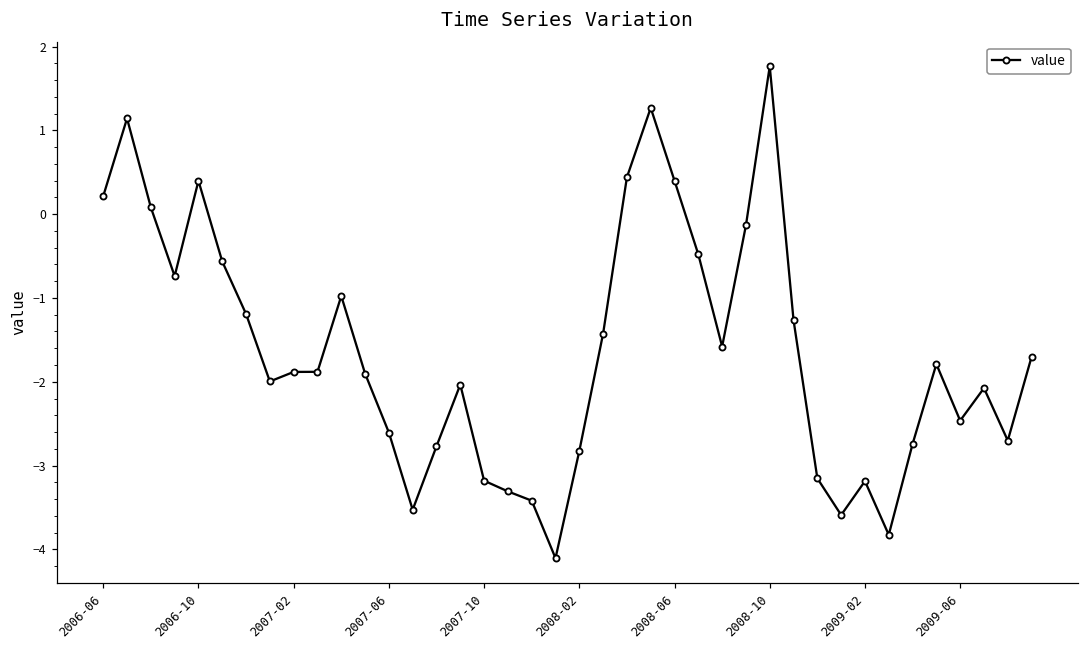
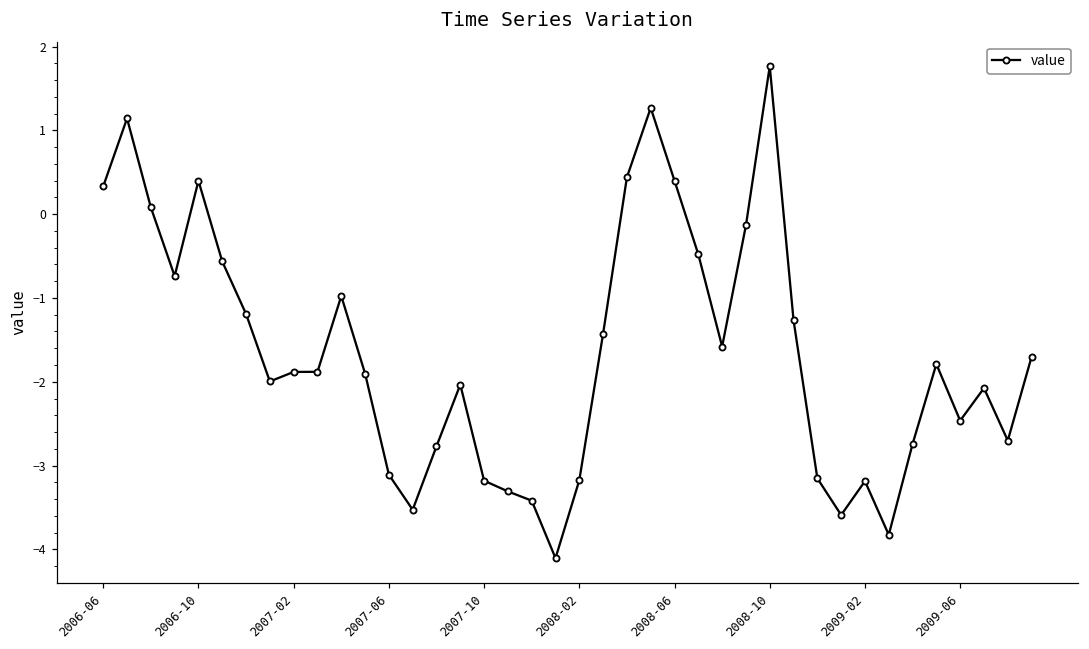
2006-06: 0.2 -> 0.3
2007-06: -2.6 -> -3.1
2008-02: -2.8 -> -3.2
